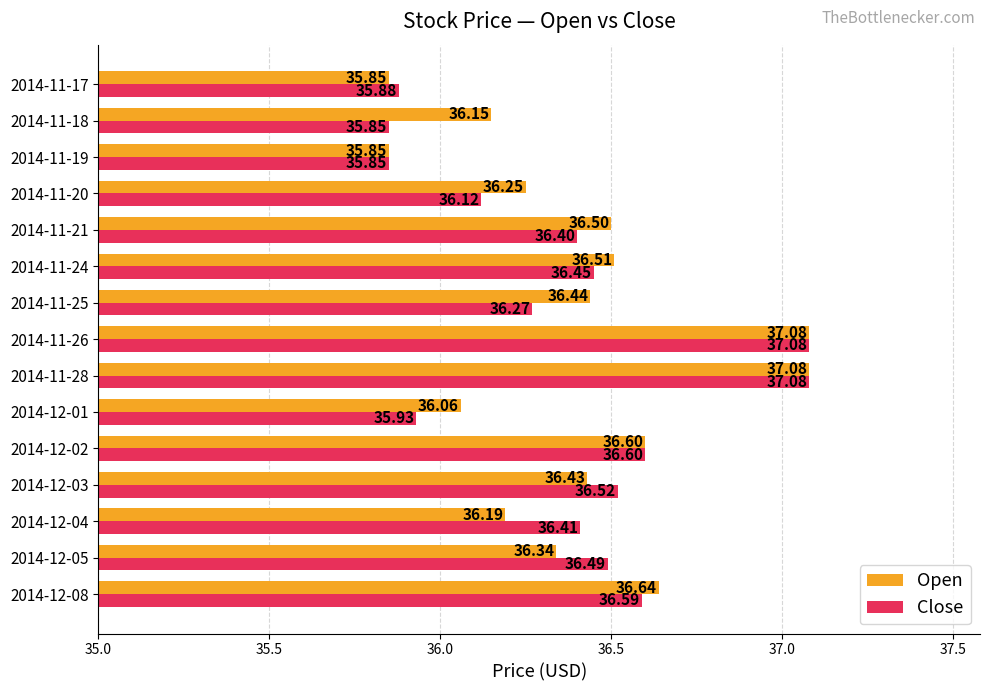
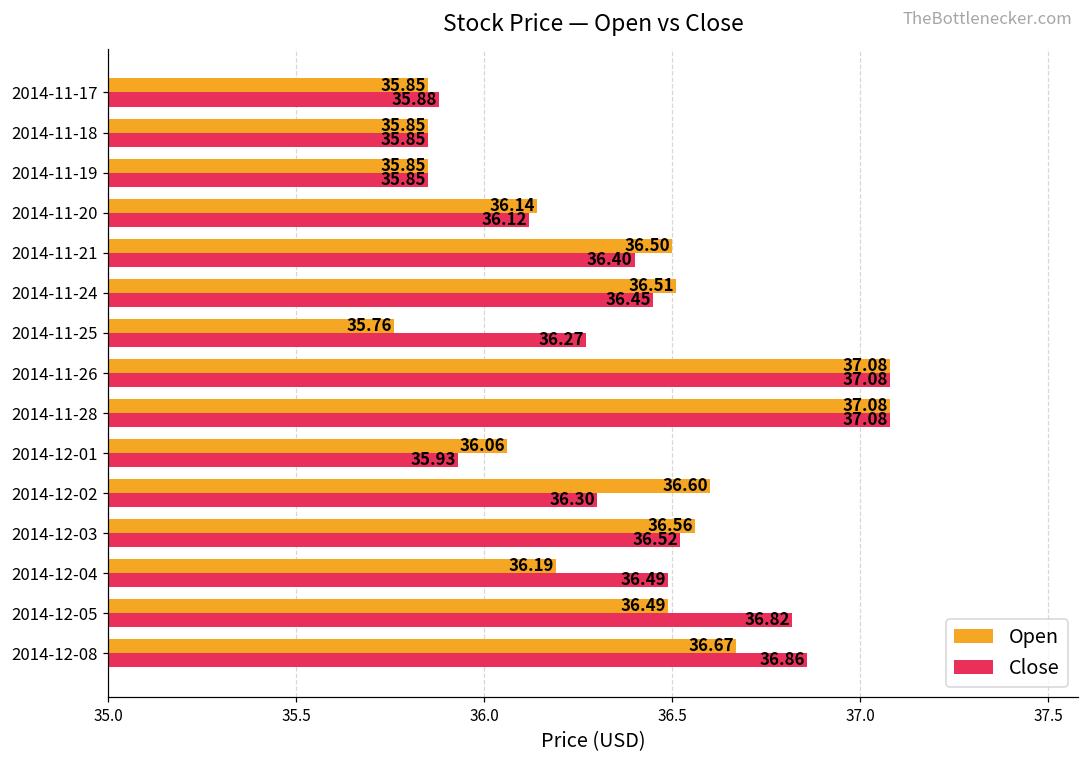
Open, 2014-11-18: 36.15 -> 35.85
Open, 2014-11-20: 36.25 -> 36.14
Open, 2014-11-25: 36.44 -> 35.76
Close, 2014-12-02: 36.60 -> 36.30
Open, 2014-12-03: 36.43 -> 36.56
Close, 2014-12-04: 36.41 -> 36.49
Open, 2014-12-05: 36.34 -> 36.49
Close, 2014-12-05: 36.49 -> 36.82
Open, 2014-12-08: 36.64 -> 36.67
Close, 2014-12-08: 36.59 -> 36.86
